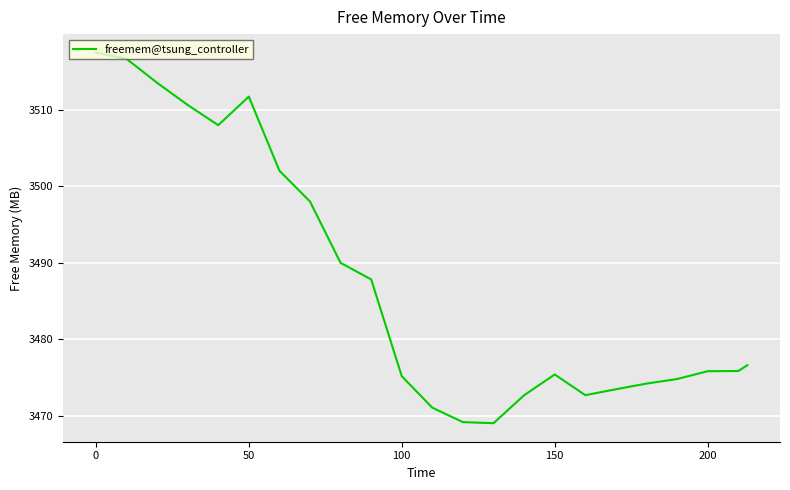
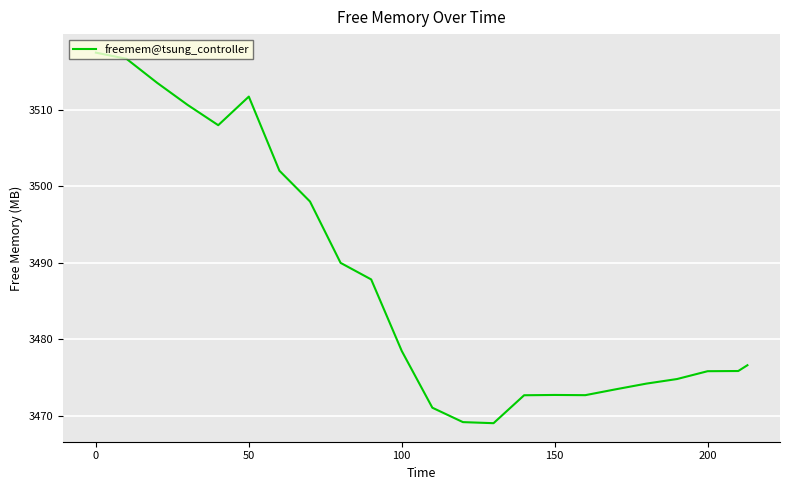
100: 3475 -> 3478
150: 3475 -> 3473
